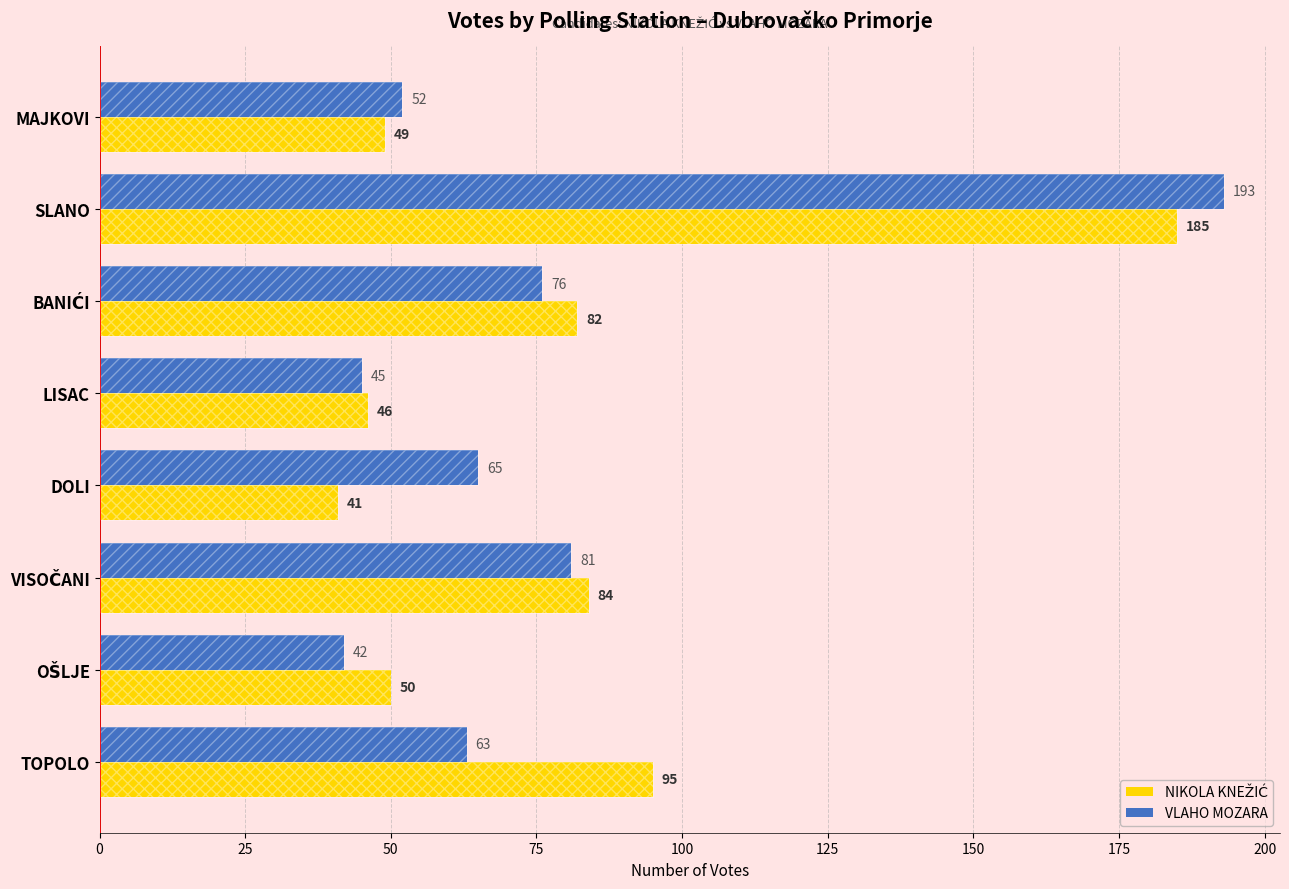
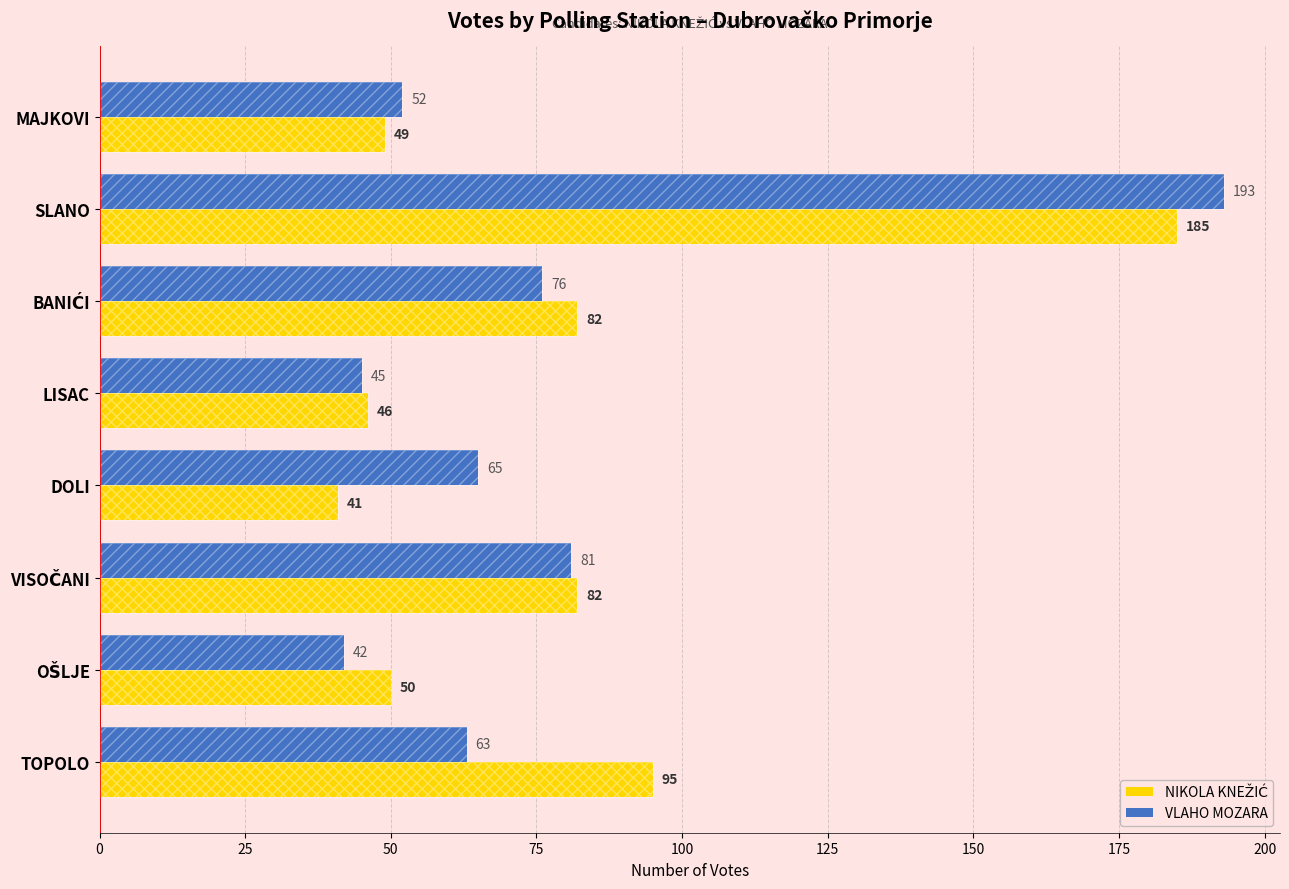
NIKOLA KNEŽIĆ, VISOČANI: 84 -> 82
